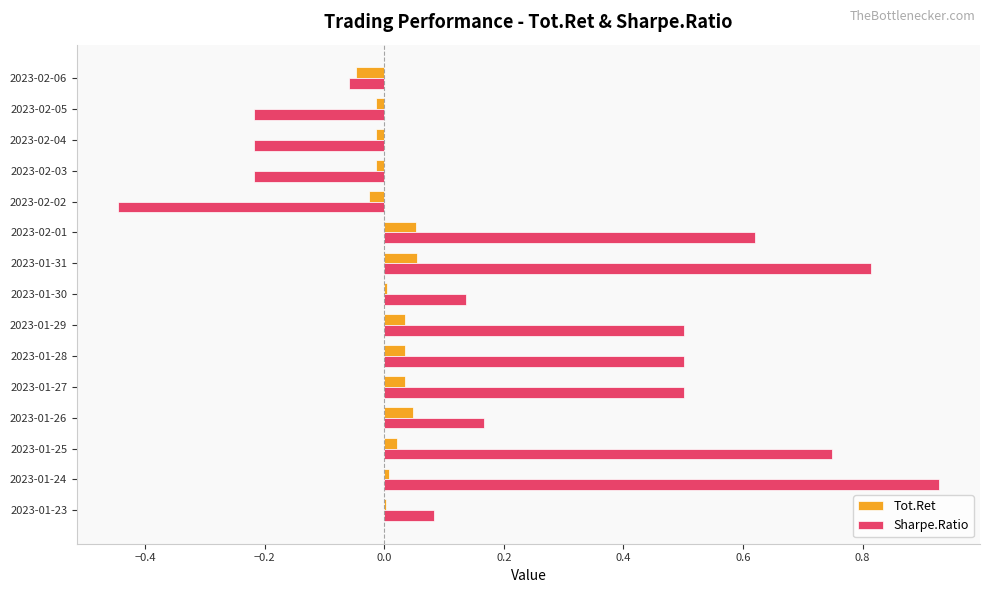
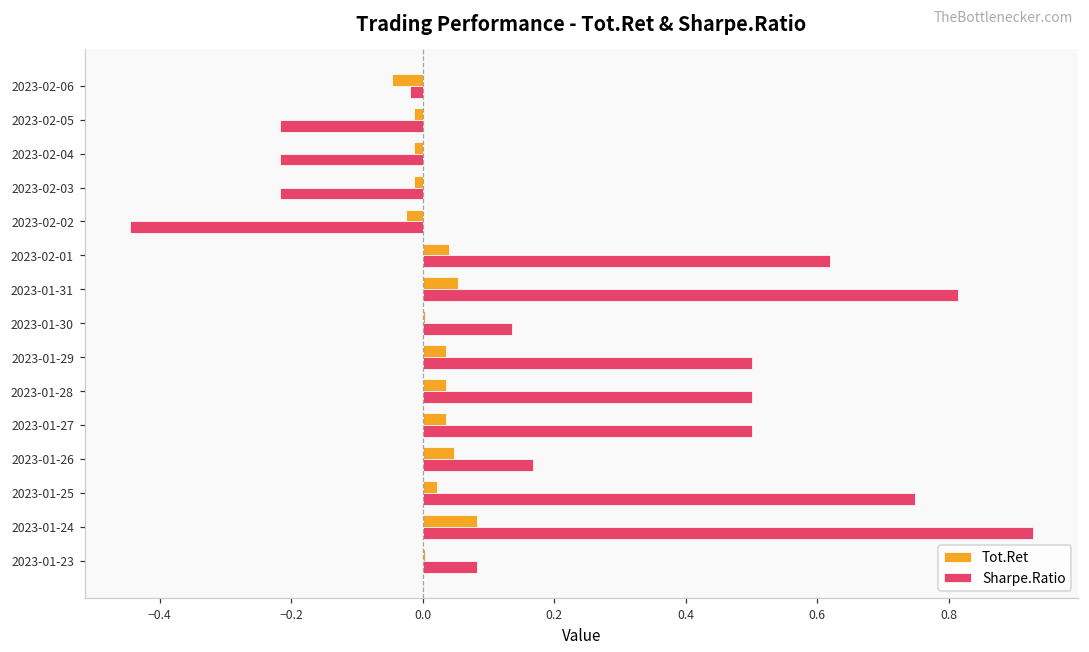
Sharpe.Ratio, 2023-02-06: -0.06 -> -0.02
Tot.Ret, 2023-02-01: 0.05 -> 0.04
Tot.Ret, 2023-01-24: 0.01 -> 0.08
